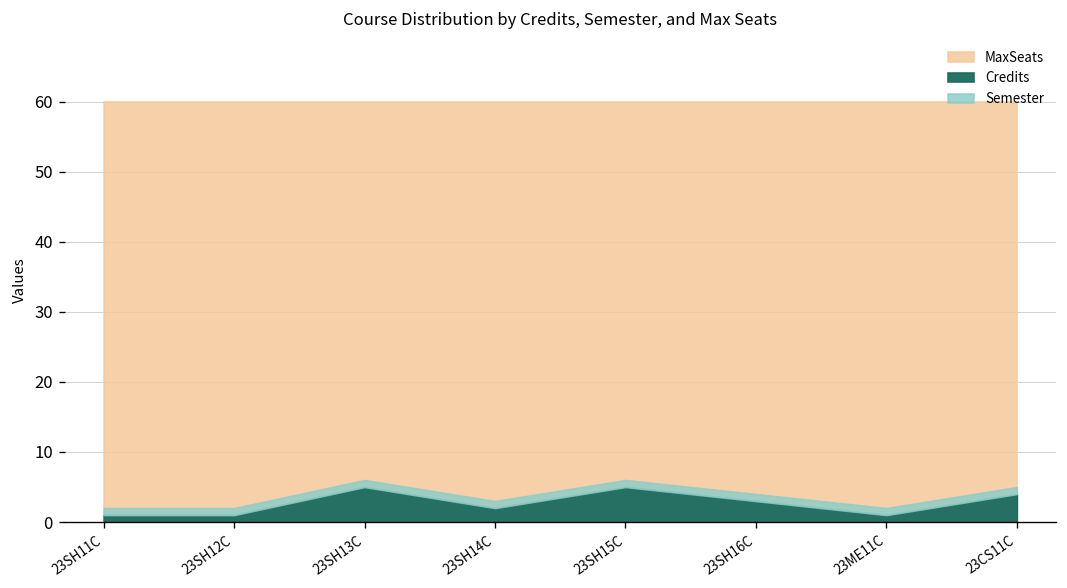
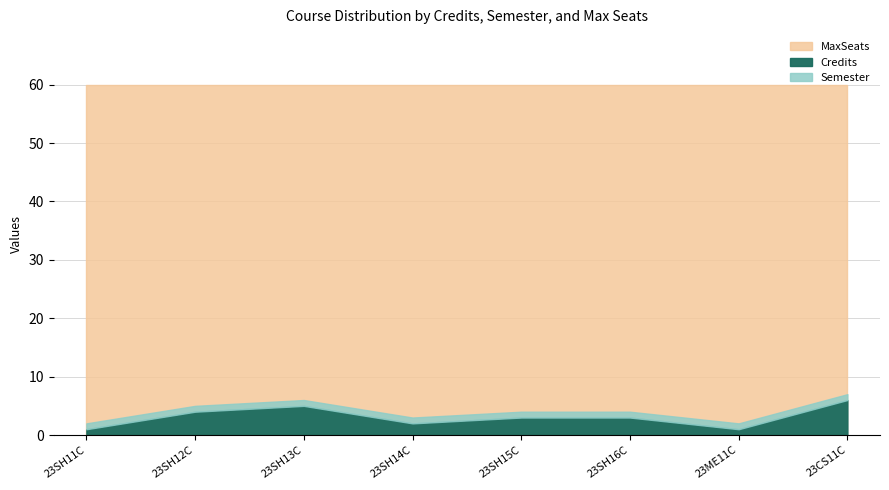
Credits, 23SH12C: 1 -> 4
Credits, 23SH15C: 5 -> 3
Credits, 23CS11C: 4 -> 6
